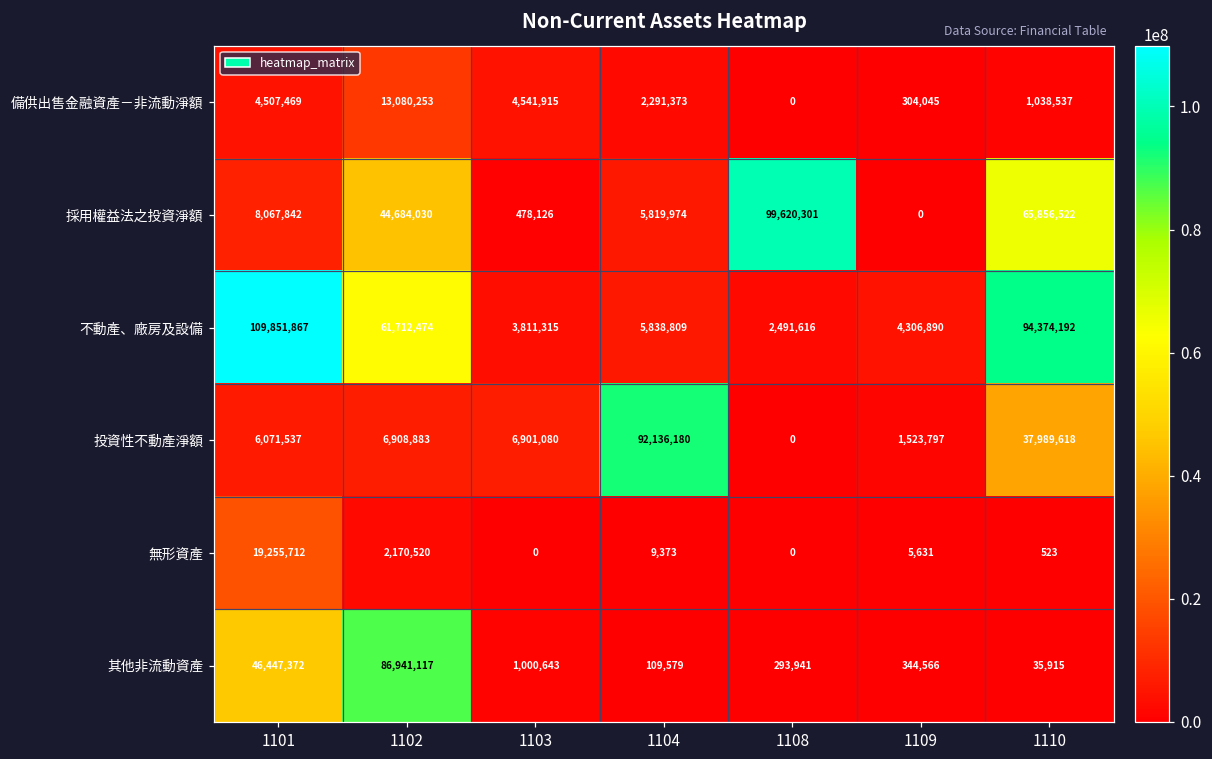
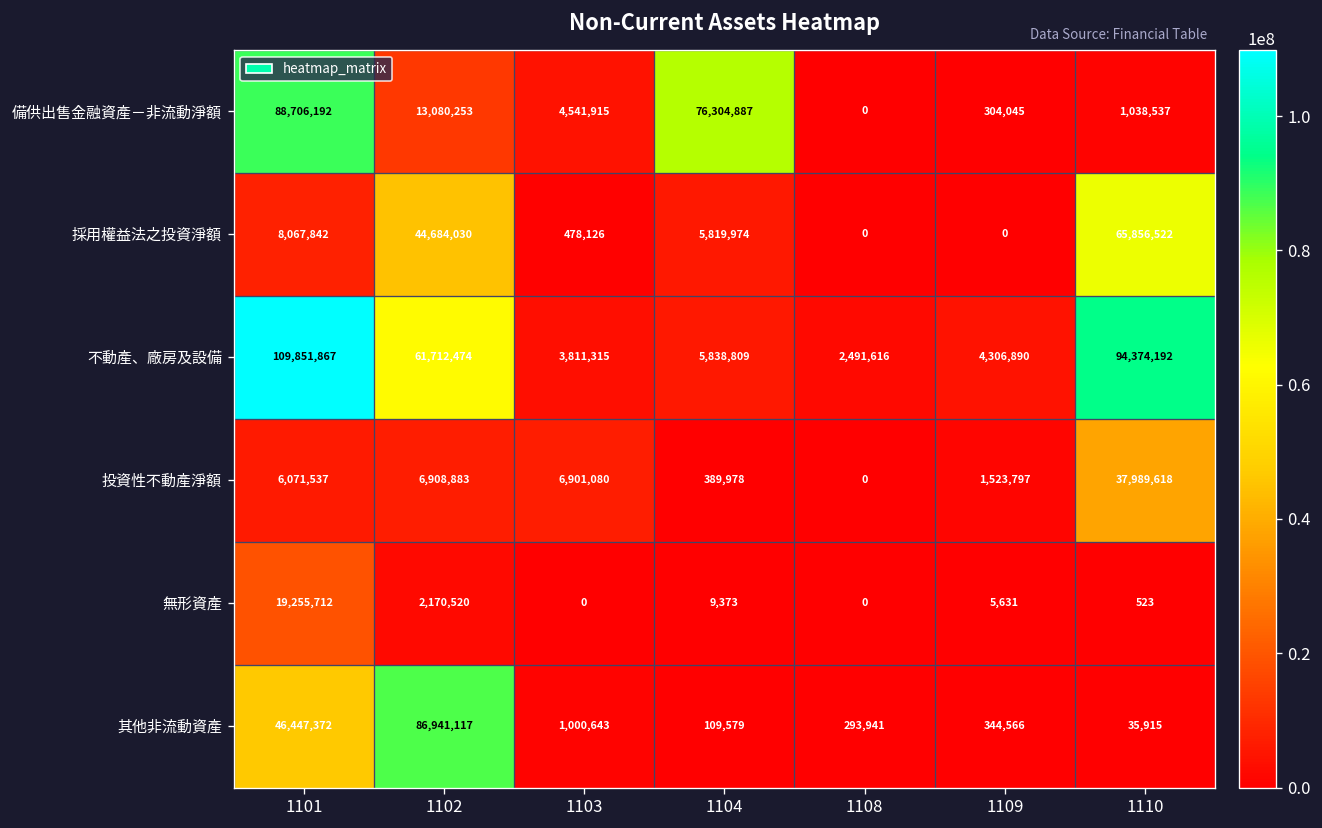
備供出售金融資產－非流動淨額, 1101: 4,507,469 -> 88,706,192
備供出售金融資產－非流動淨額, 1104: 2,291,373 -> 76,304,887
採用權益法之投資淨額, 1108: 99,620,301 -> 0
投資性不動產淨額, 1104: 92,136,180 -> 389,978
